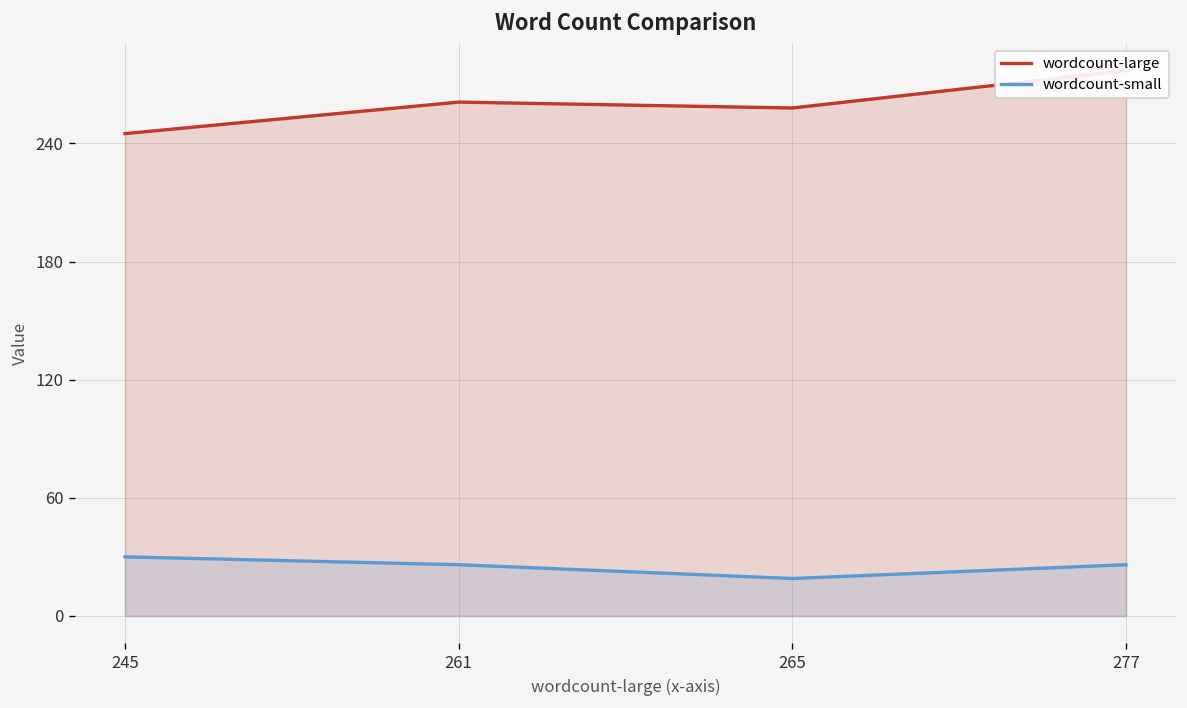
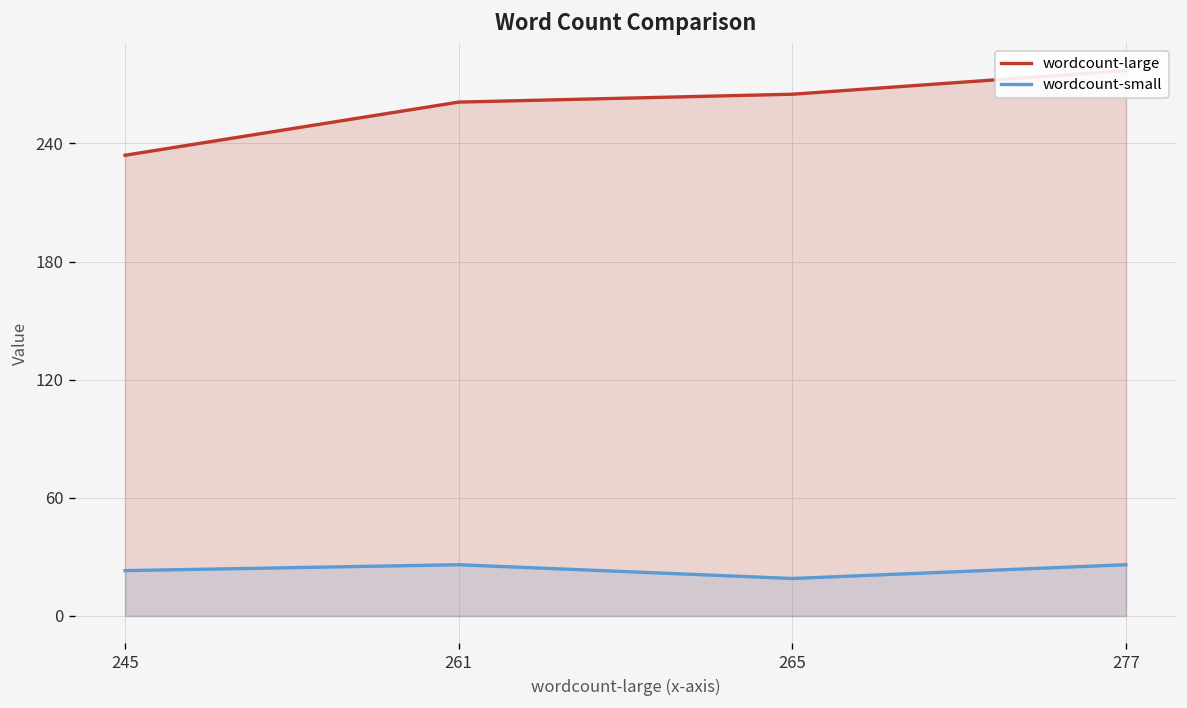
wordcount-large, 245: 245 -> 234
wordcount-small, 245: 30 -> 23
wordcount-large, 265: 258 -> 265
